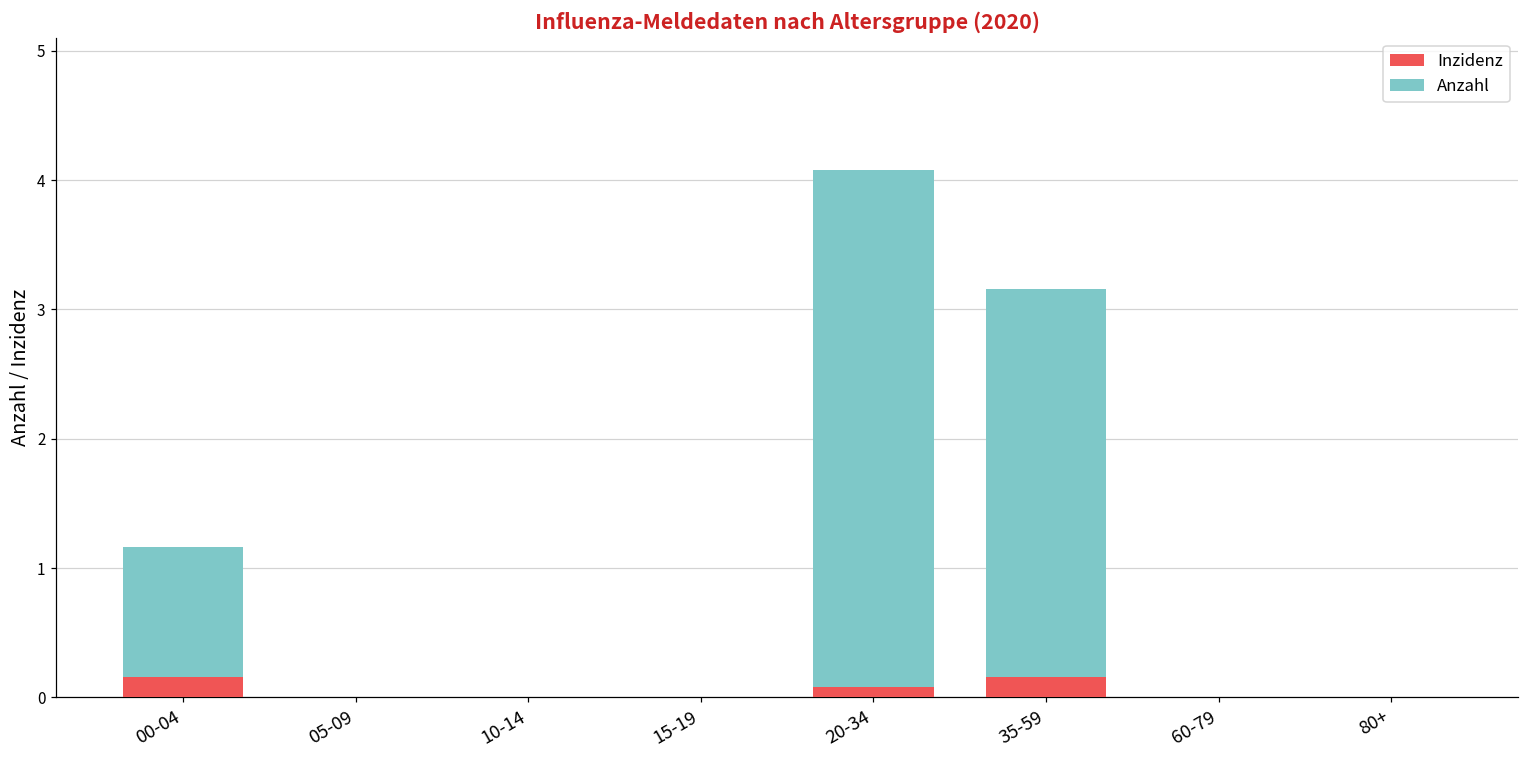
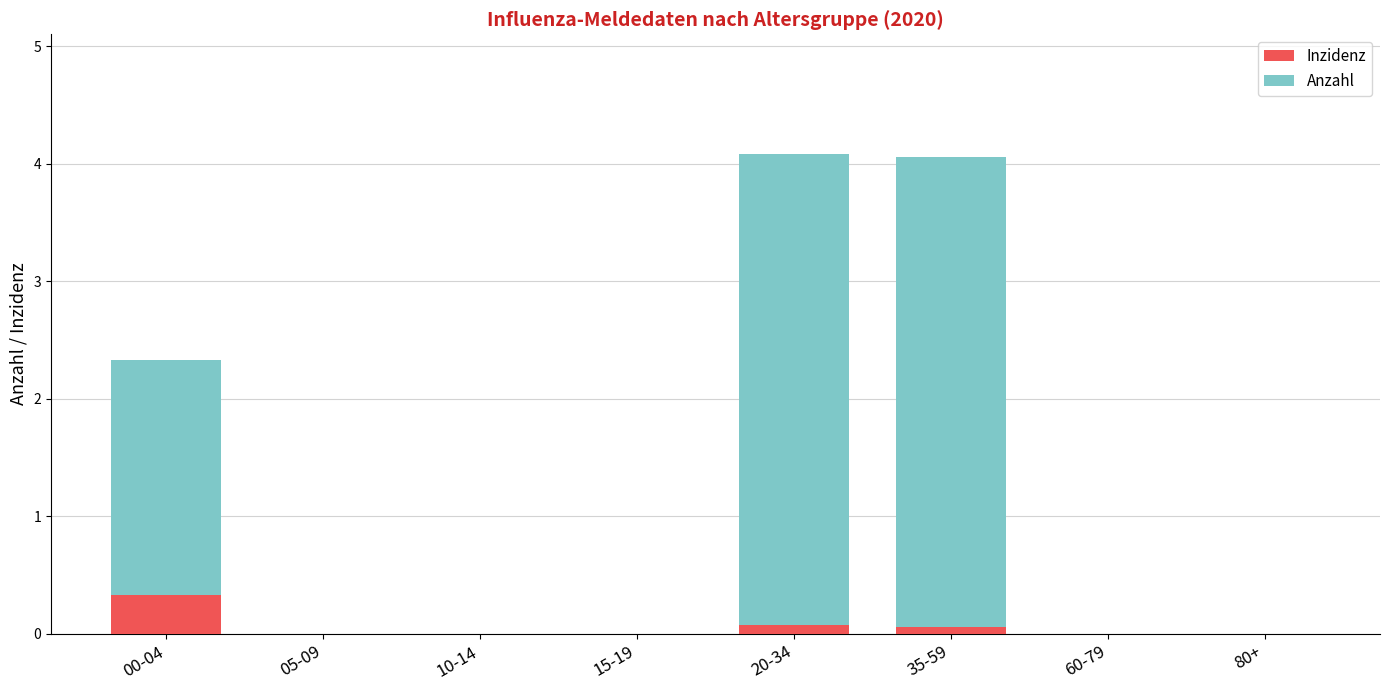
Inzidenz, 00-04: 0.16 -> 0.33
Anzahl, 00-04: 1 -> 2
Inzidenz, 35-59: 0.16 -> 0.06
Anzahl, 35-59: 3 -> 4
